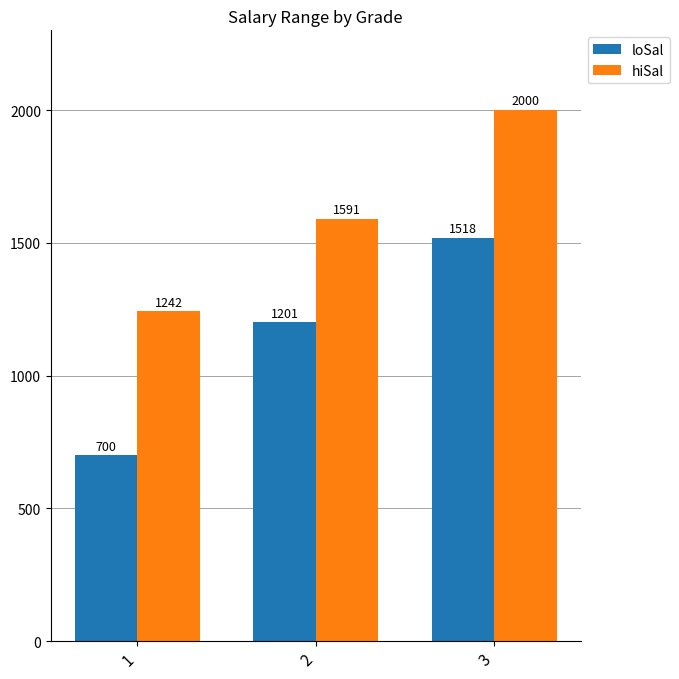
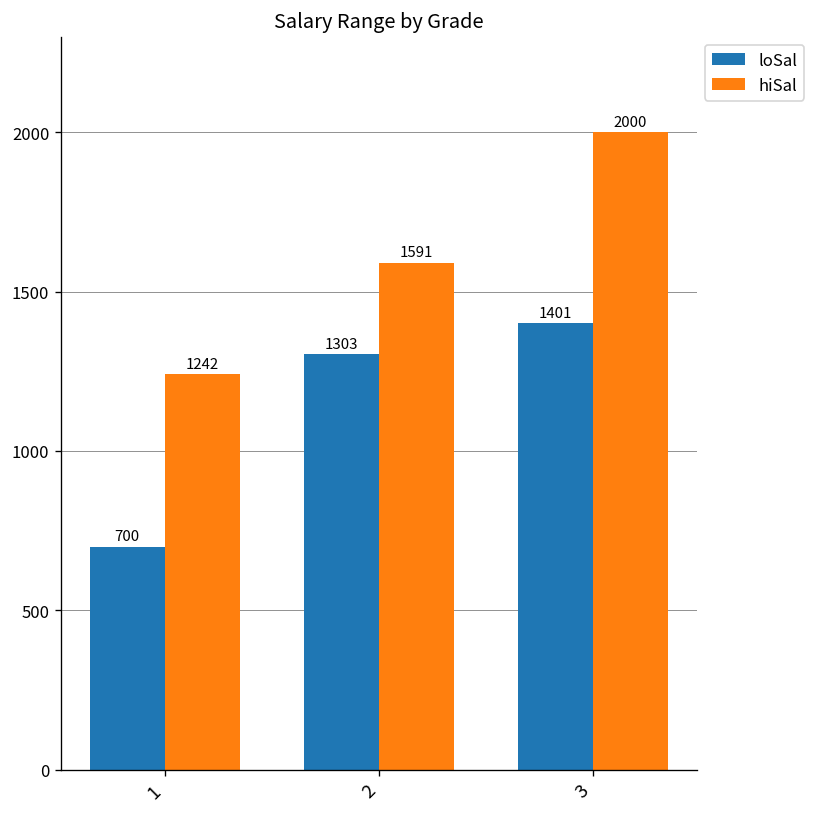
loSal, 2: 1201 -> 1303
loSal, 3: 1518 -> 1401
